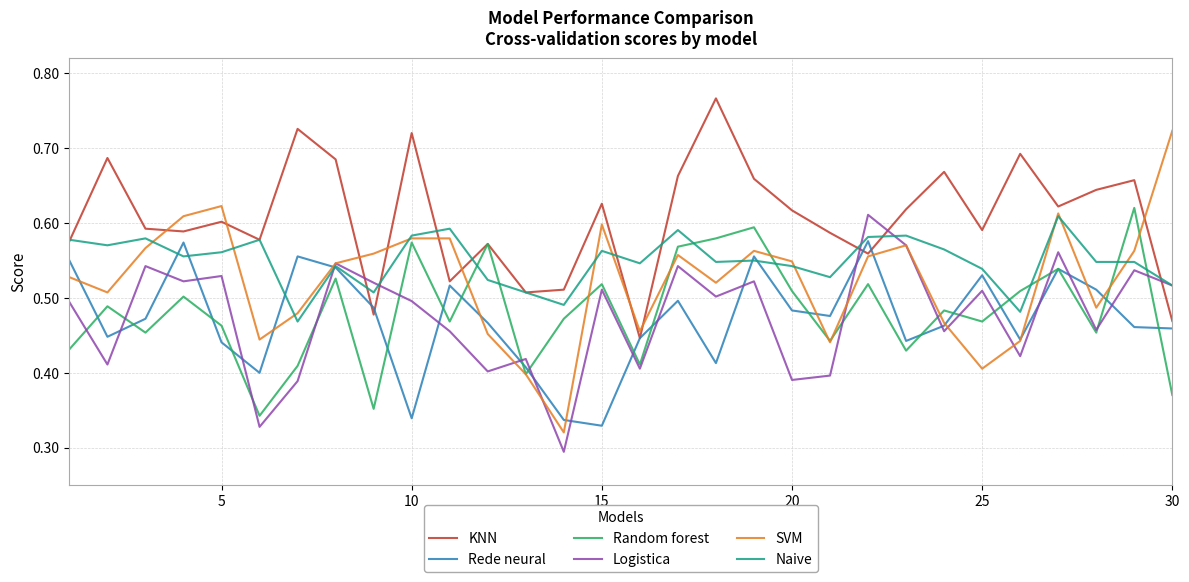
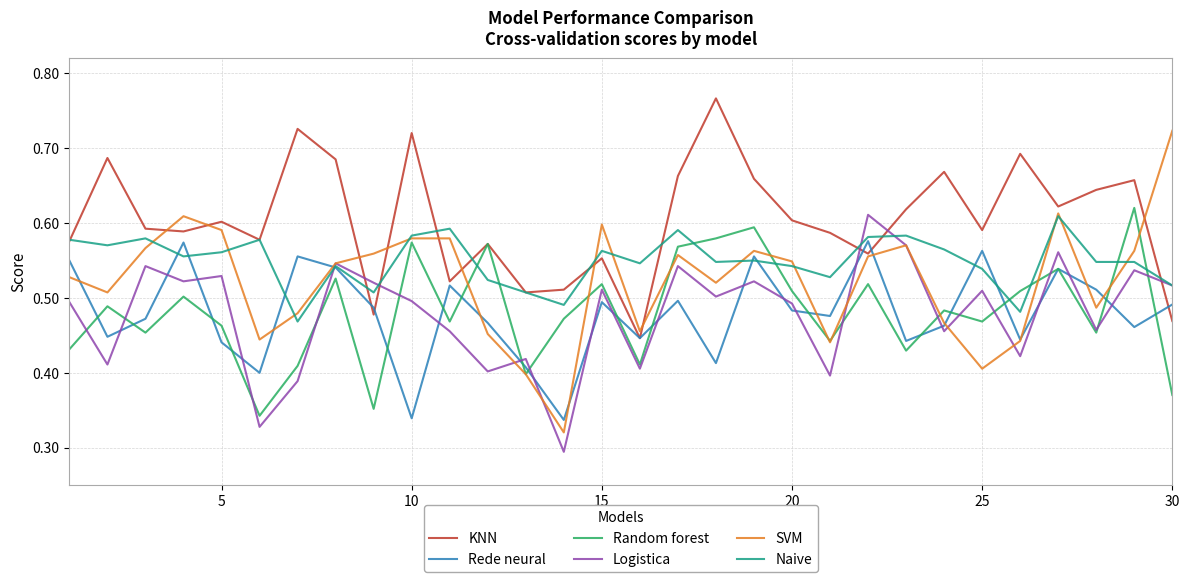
SVM, 5: 0.62 -> 0.59
KNN, 15: 0.63 -> 0.55
Rede neural, 15: 0.33 -> 0.49
KNN, 20: 0.62 -> 0.60
Logistica, 20: 0.39 -> 0.49
Rede neural, 25: 0.53 -> 0.56
Rede neural, 30: 0.46 -> 0.49
